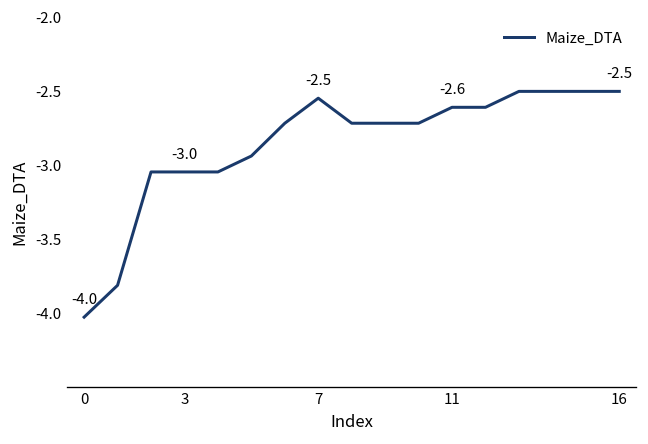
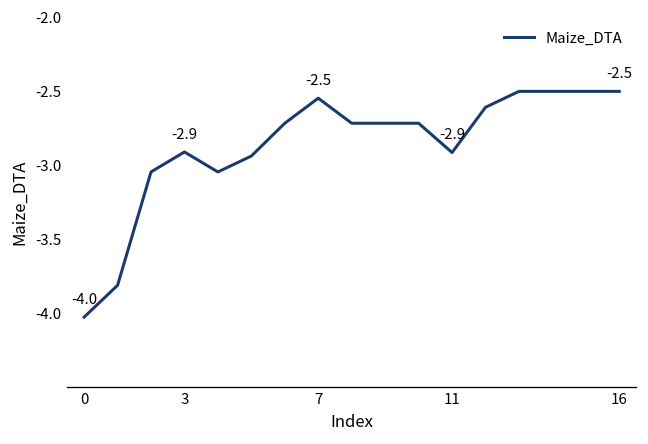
3: -3.0 -> -2.9
11: -2.6 -> -2.9
